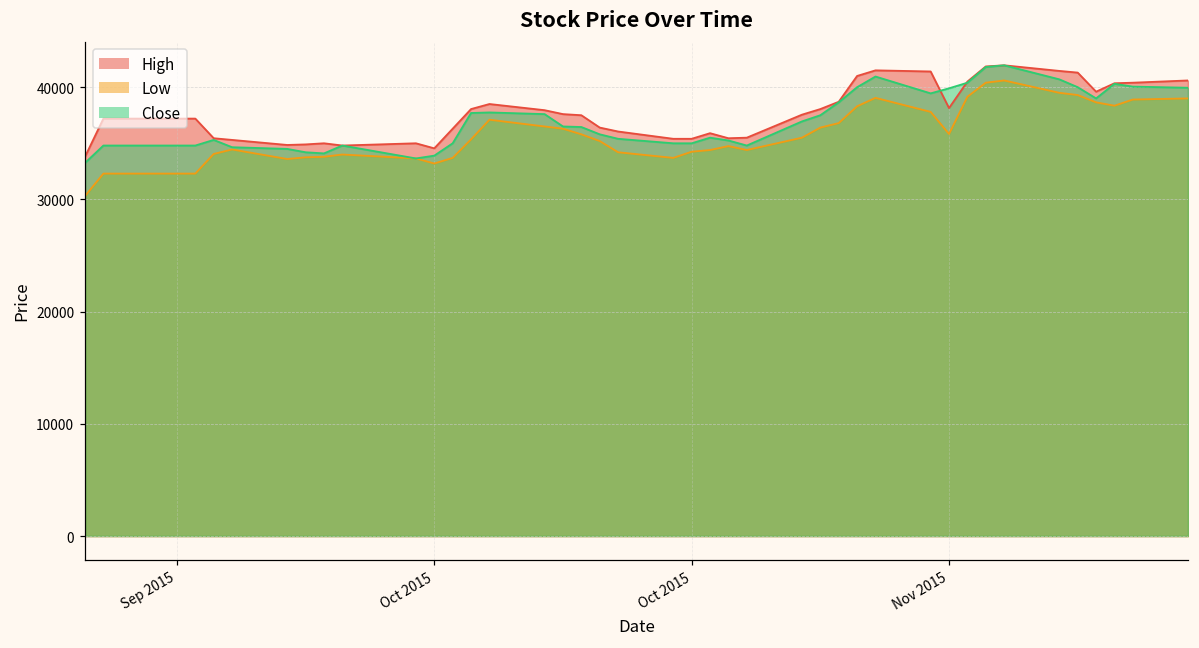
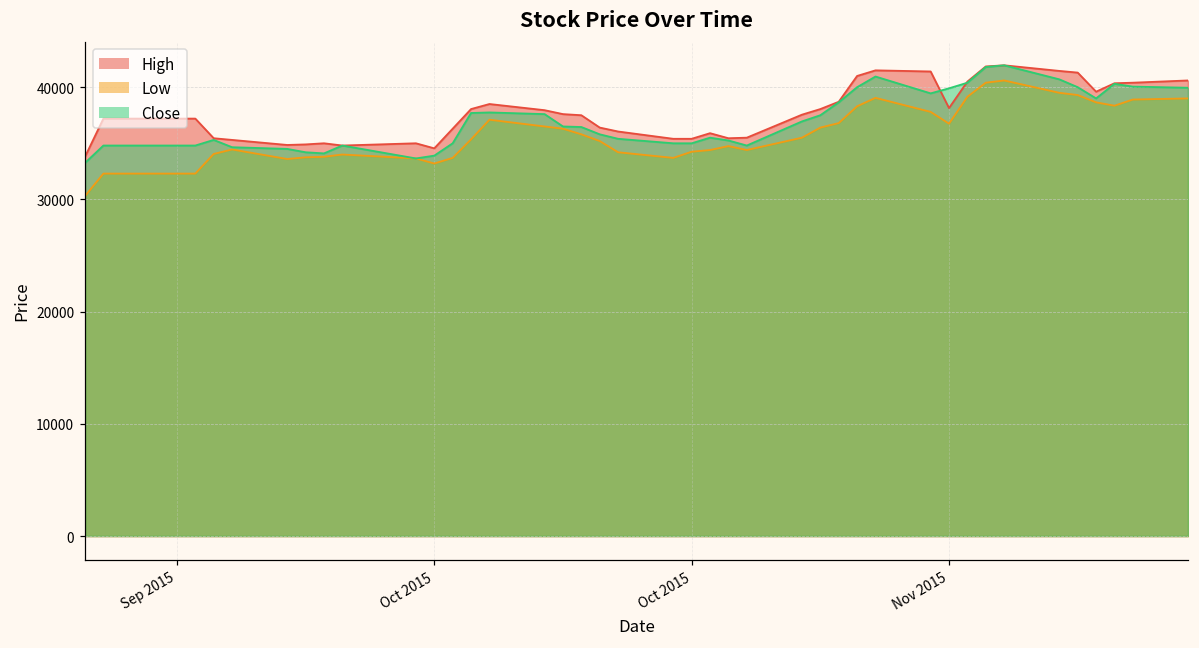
Low, Nov 2015: 35800 -> 36800
